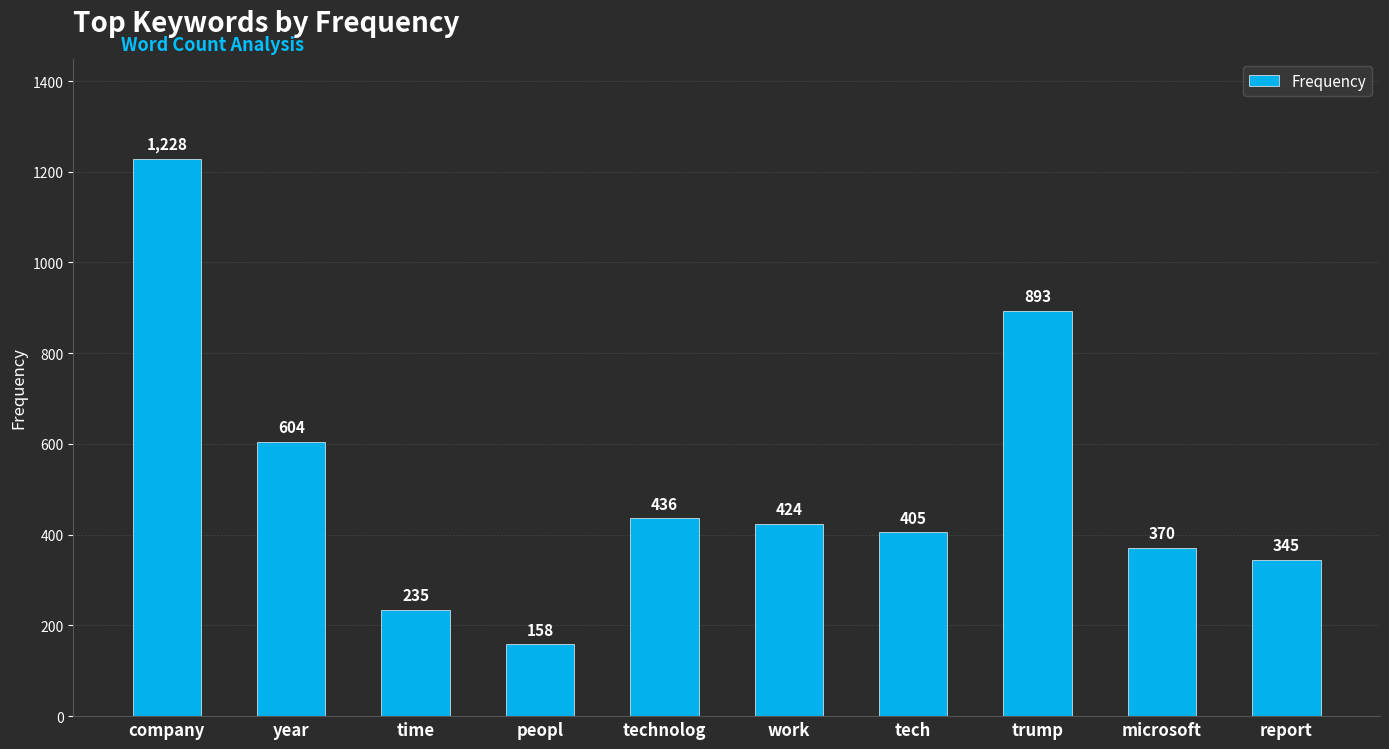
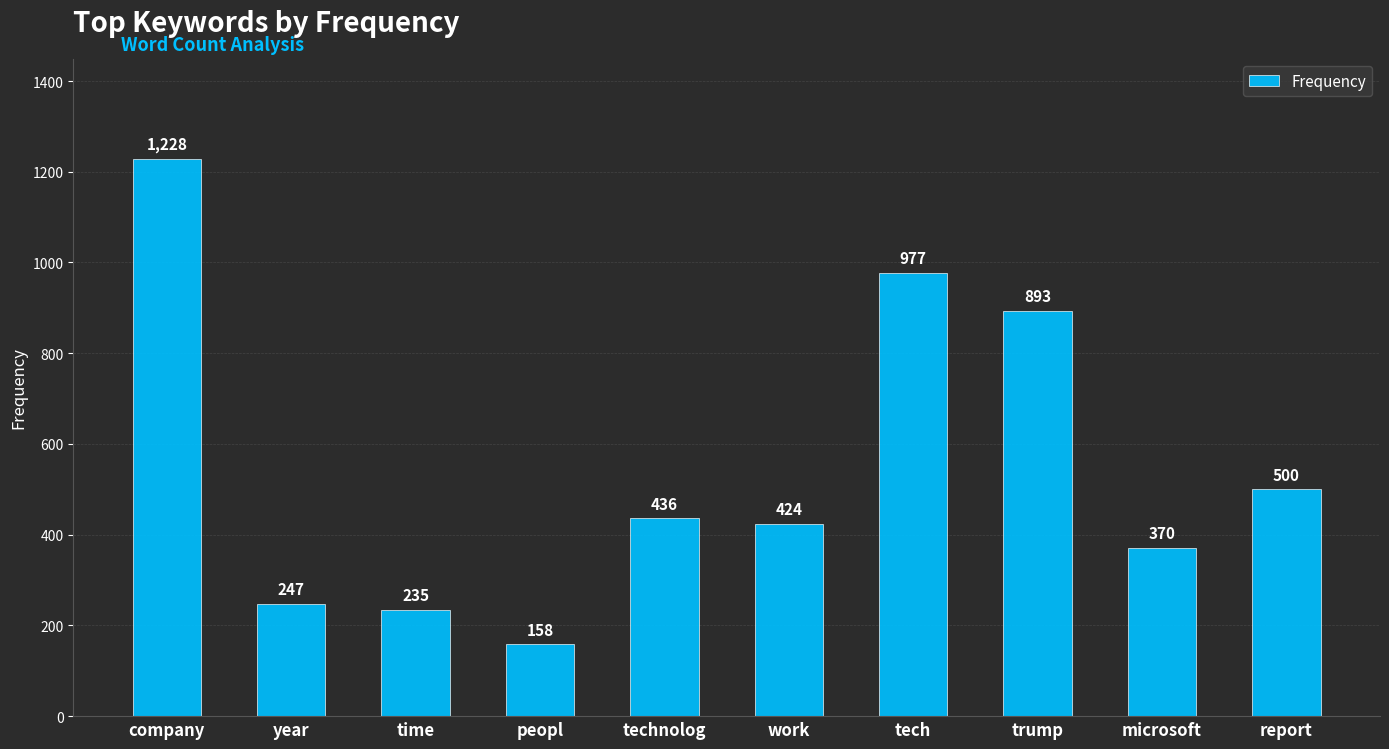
year: 604 -> 247
tech: 405 -> 977
report: 345 -> 500
